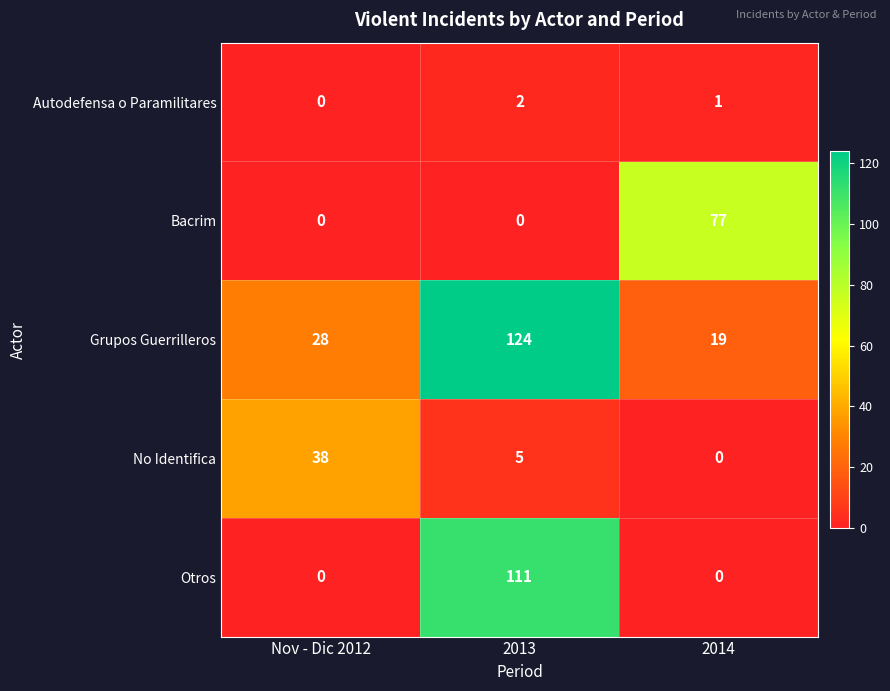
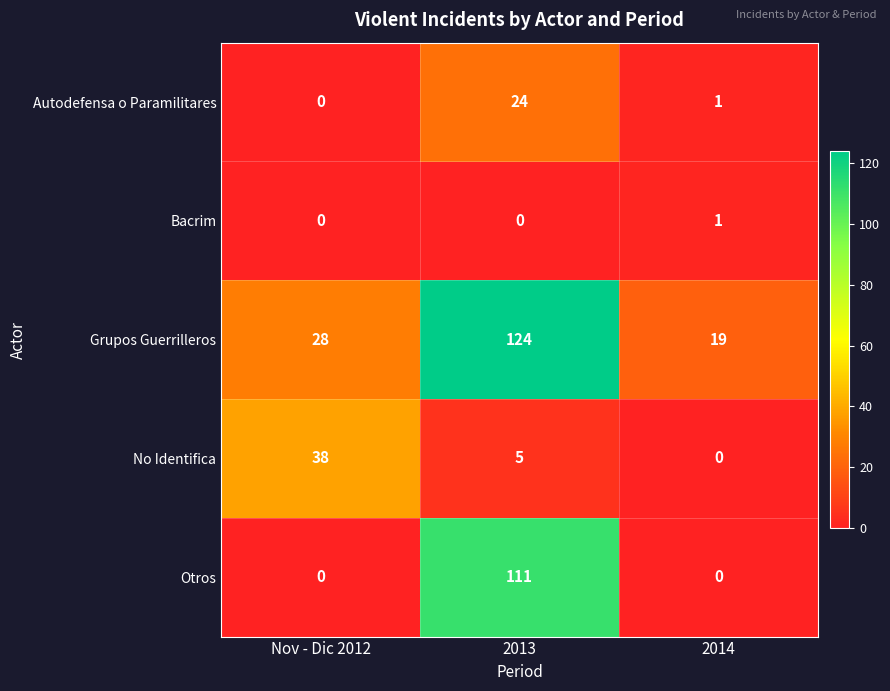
Autodefensa o Paramilitares, 2013: 2 -> 24
Bacrim, 2014: 77 -> 1
